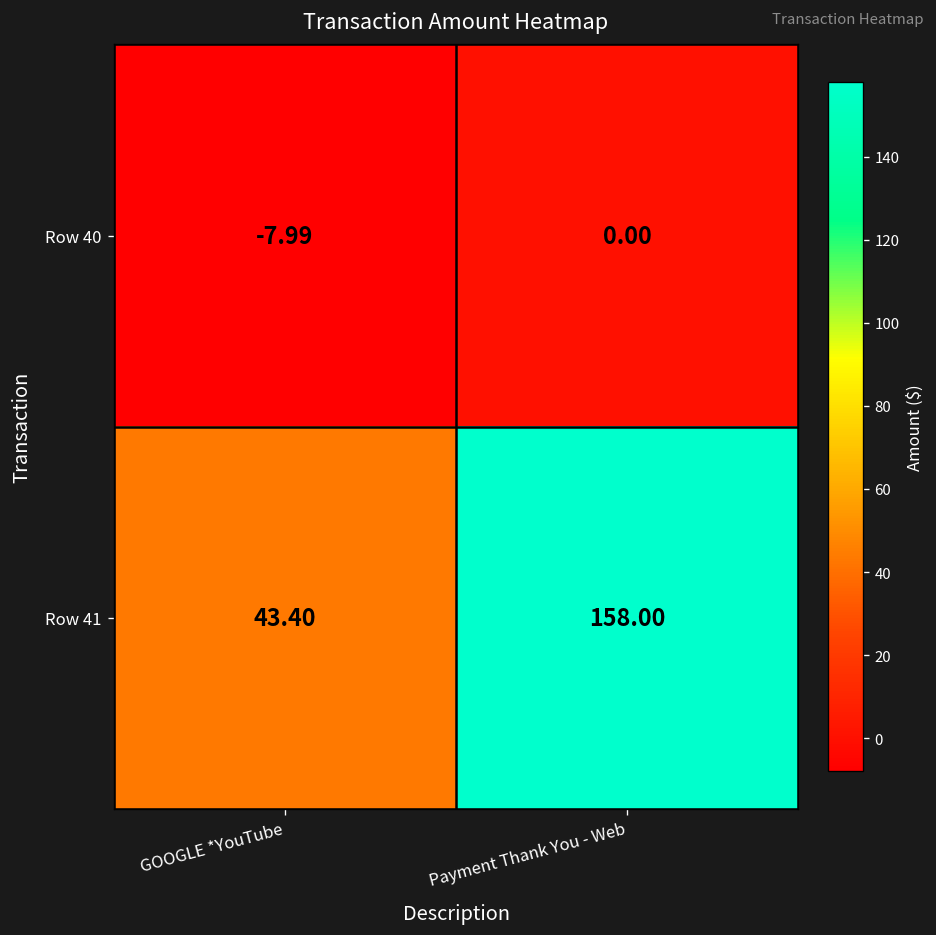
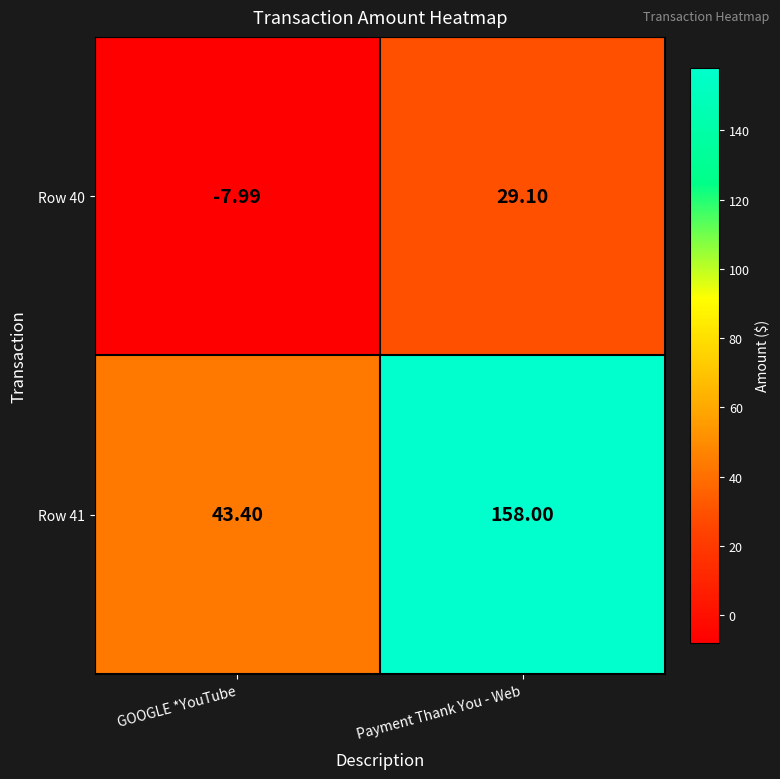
Row 40, Payment Thank You - Web: 0.00 -> 29.10
